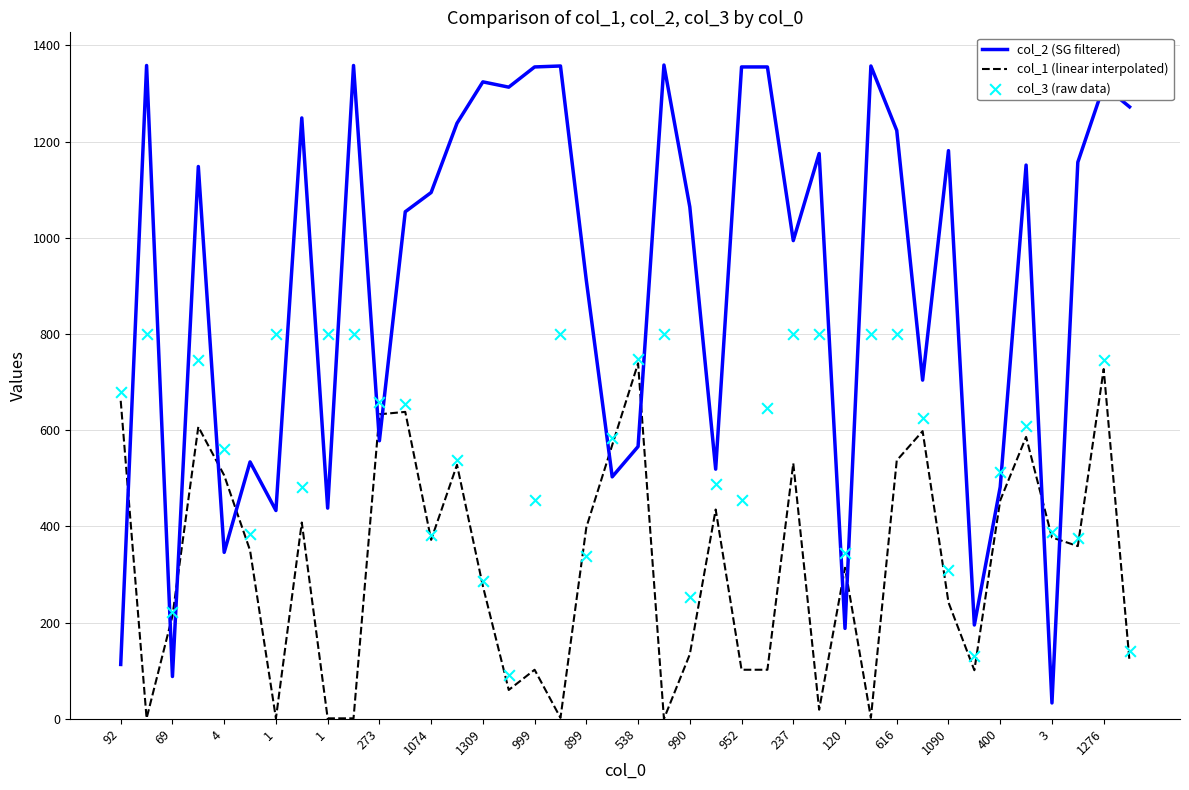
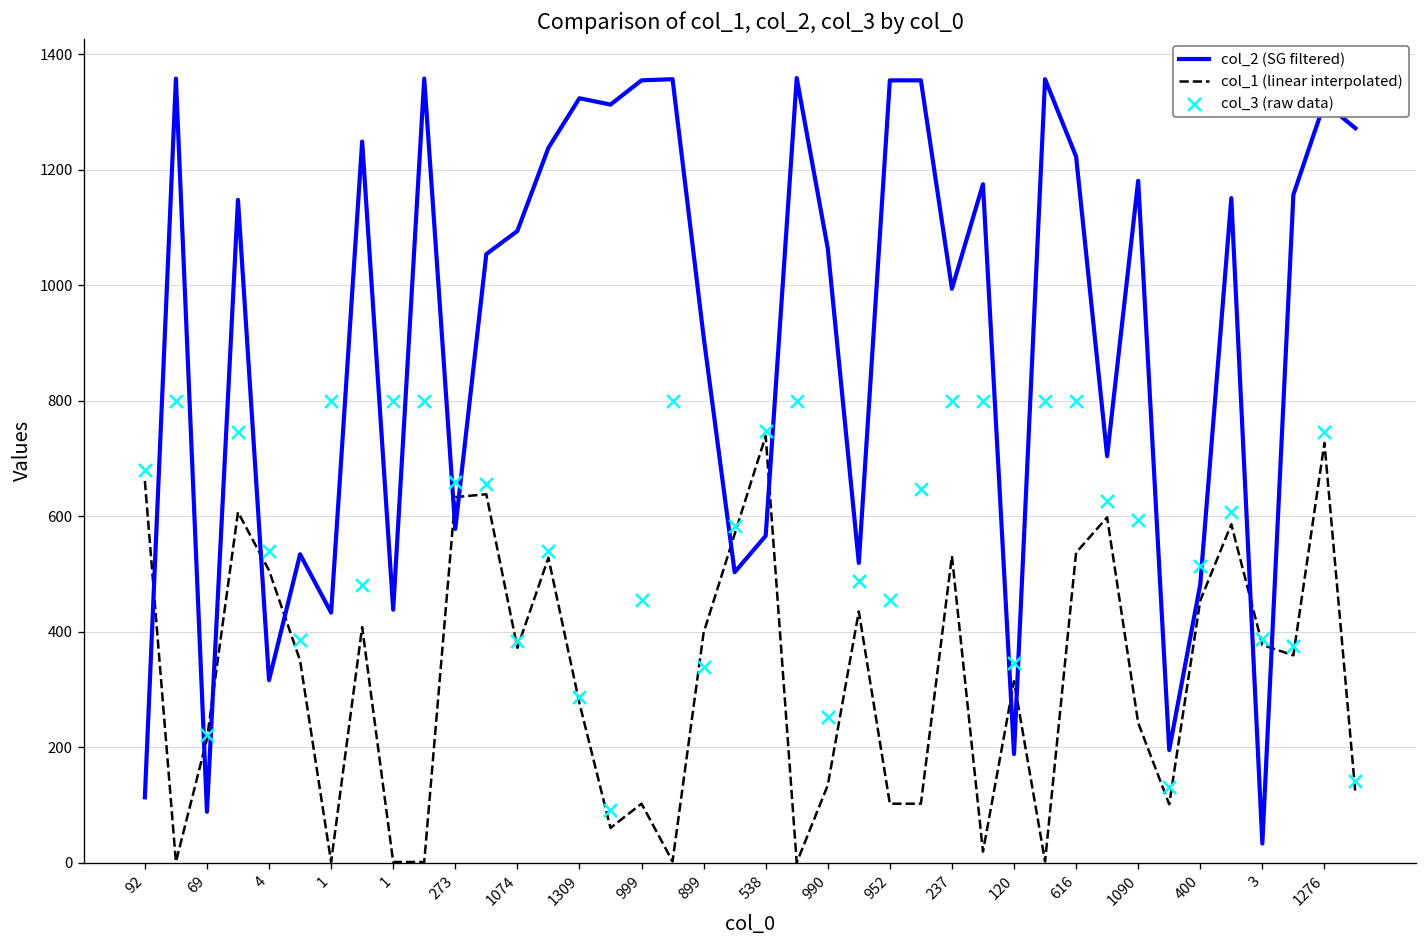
col_2 (SG filtered), 4: 350 -> 320
col_3 (raw data), 4: 560 -> 540
col_3 (raw data), 1090: 310 -> 590
